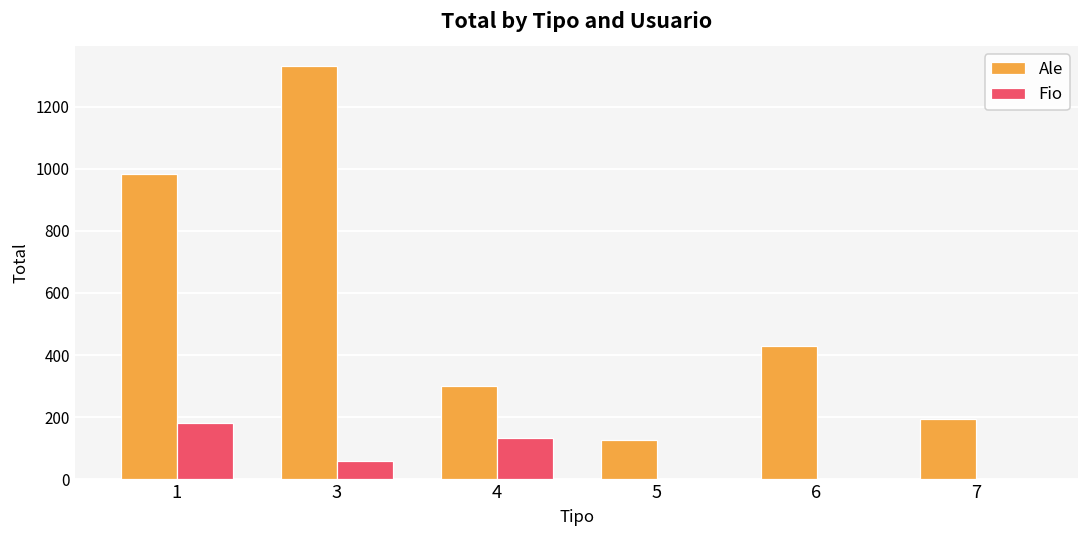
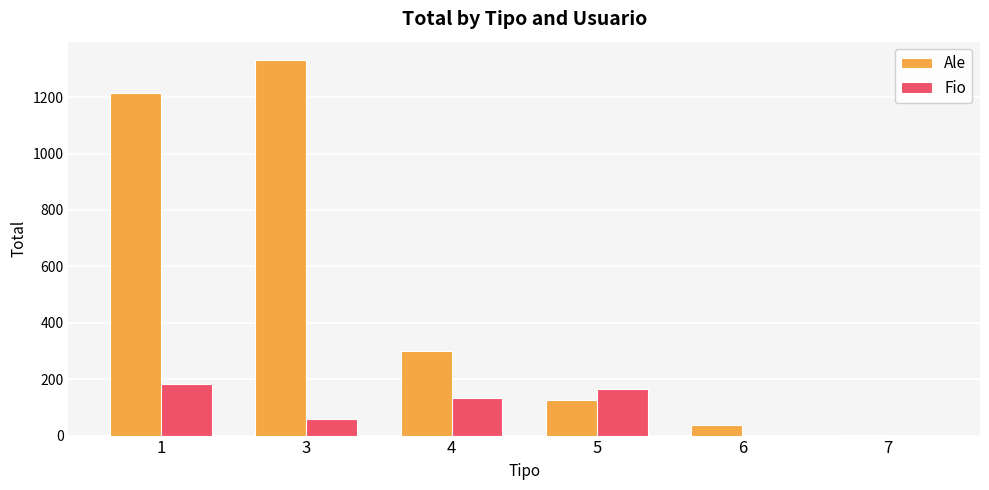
Ale, 1: 980 -> 1210
Fio, 5: 0 -> 170
Ale, 6: 430 -> 40
Ale, 7: 190 -> 0
